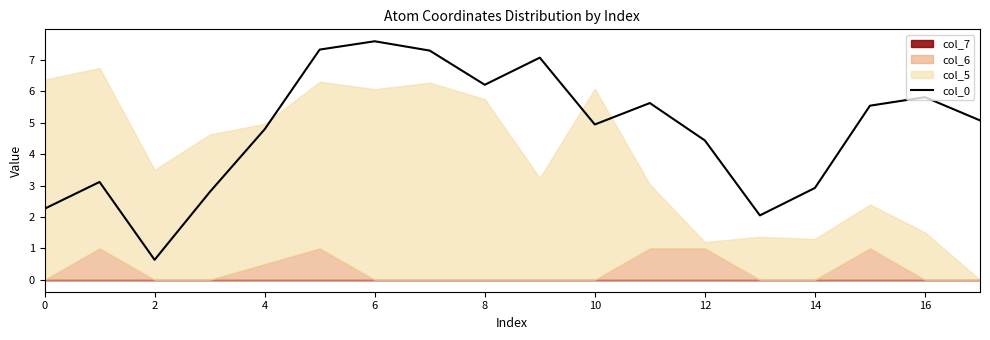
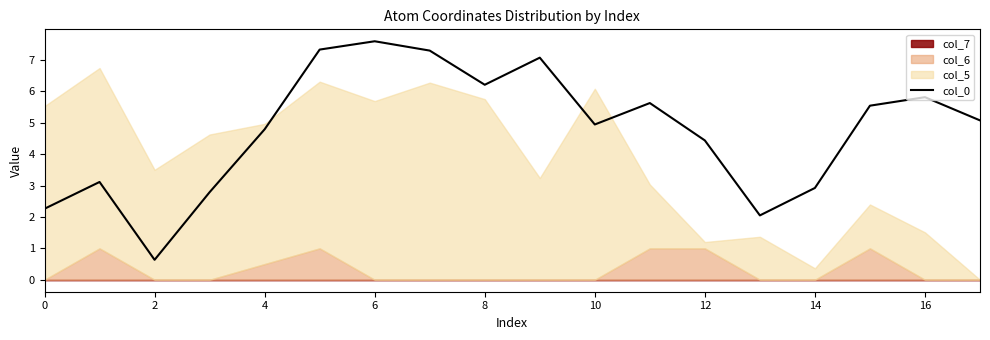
col_5, 0: 6.4 -> 5.5
col_5, 6: 6.1 -> 5.7
col_5, 14: 1.3 -> 0.4
